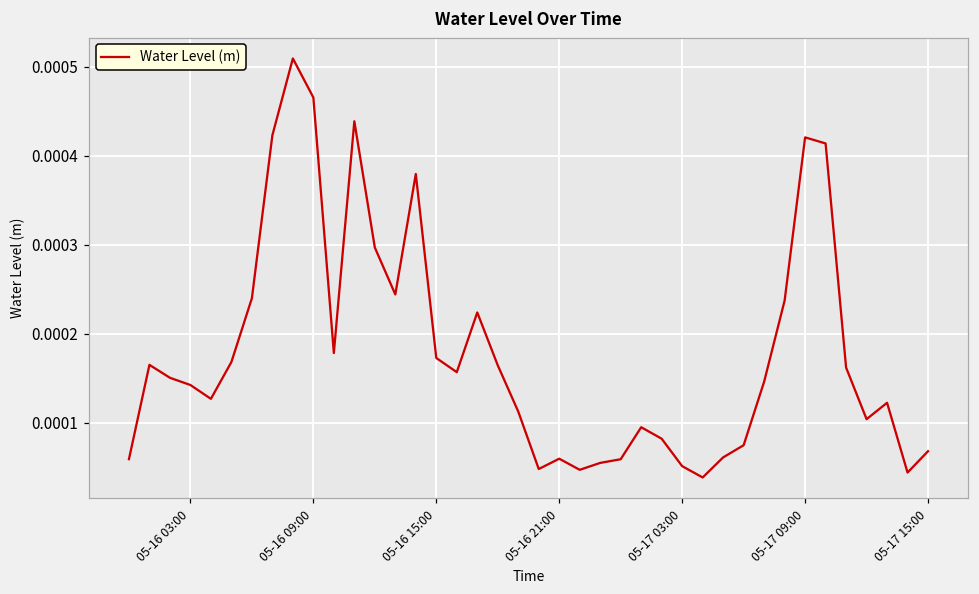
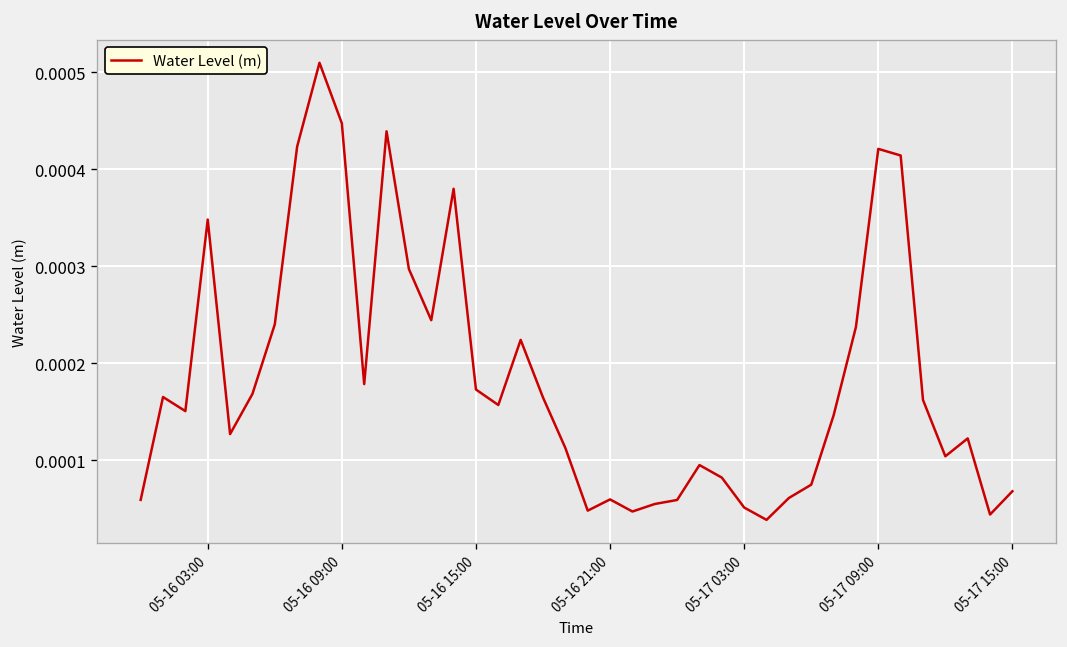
05-16 03:00: 0.00014 -> 0.00035
05-16 09:00: 0.00047 -> 0.00045
